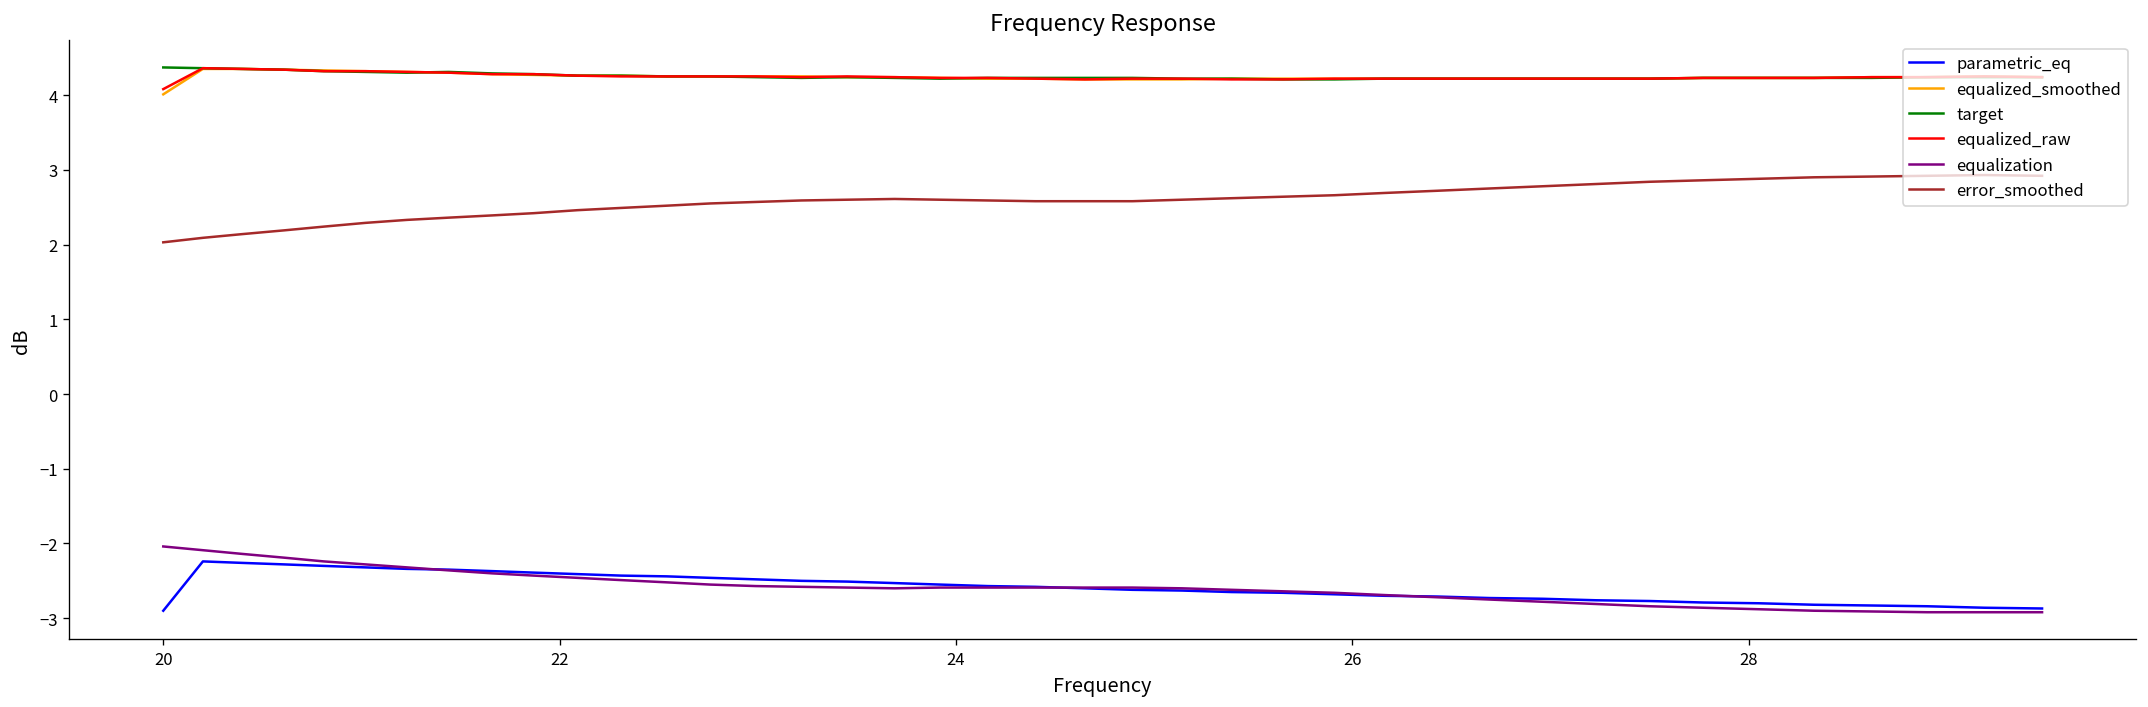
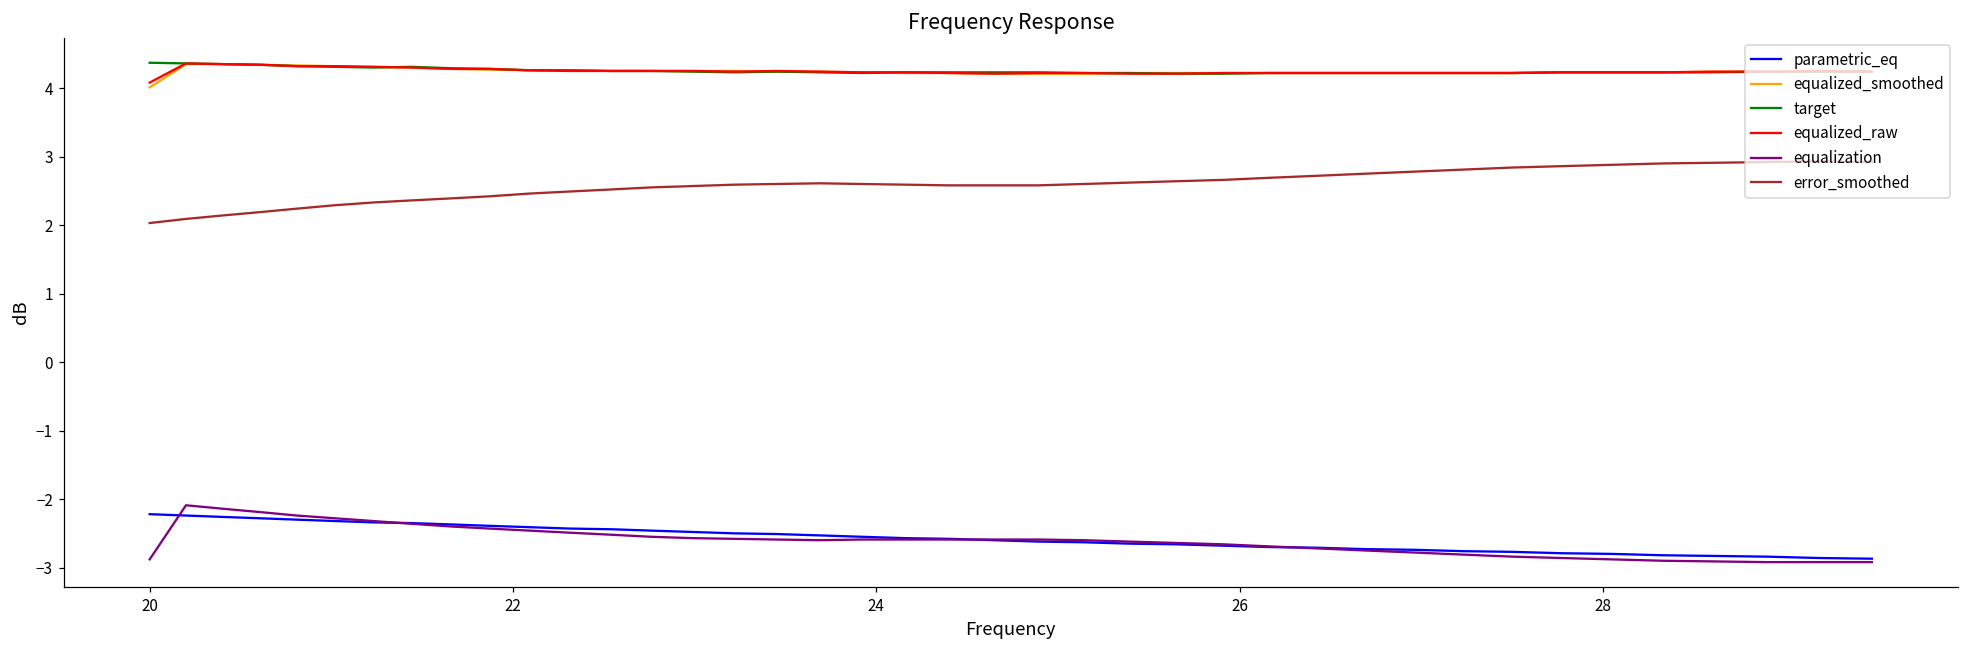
parametric_eq, 20: -2.9 -> -2.2
equalization, 20: -2.0 -> -2.9
